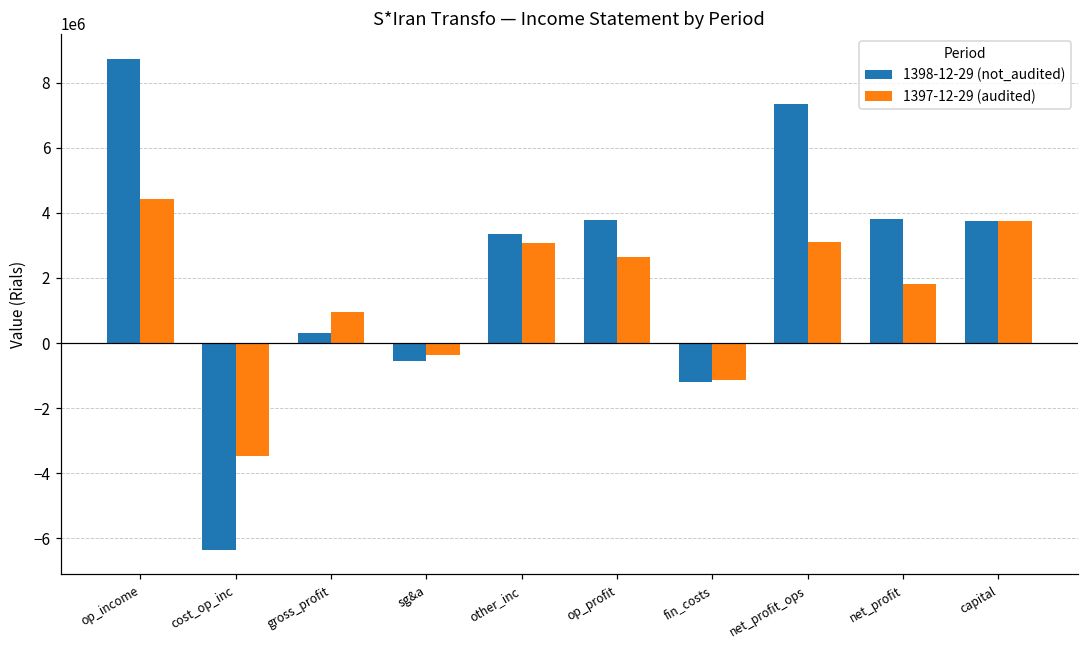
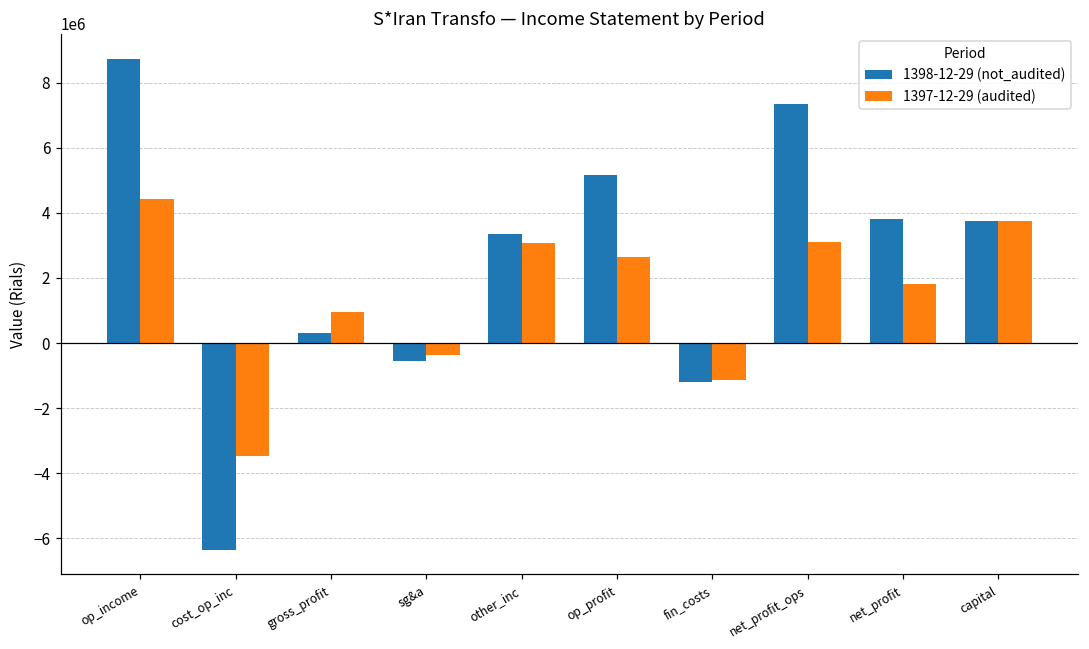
1398-12-29 (not_audited), op_profit: 3800000 -> 5200000
